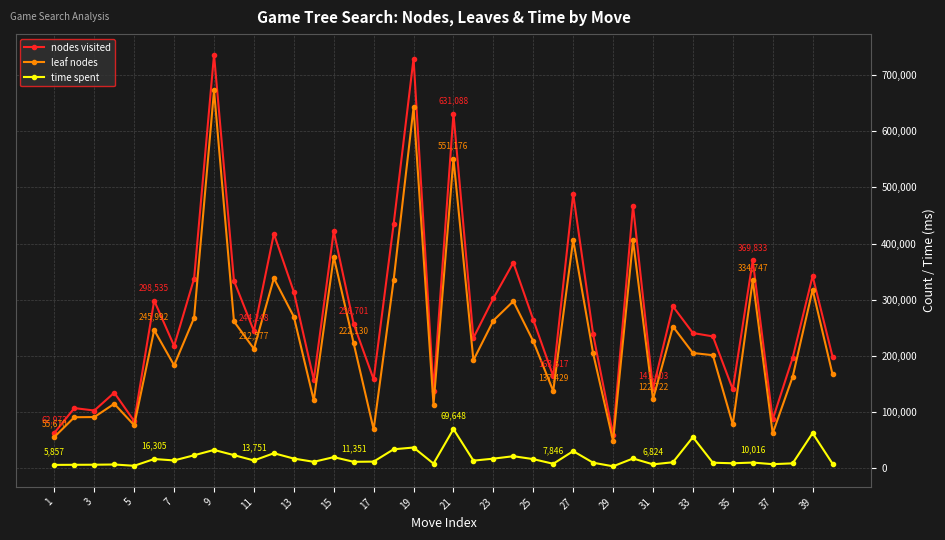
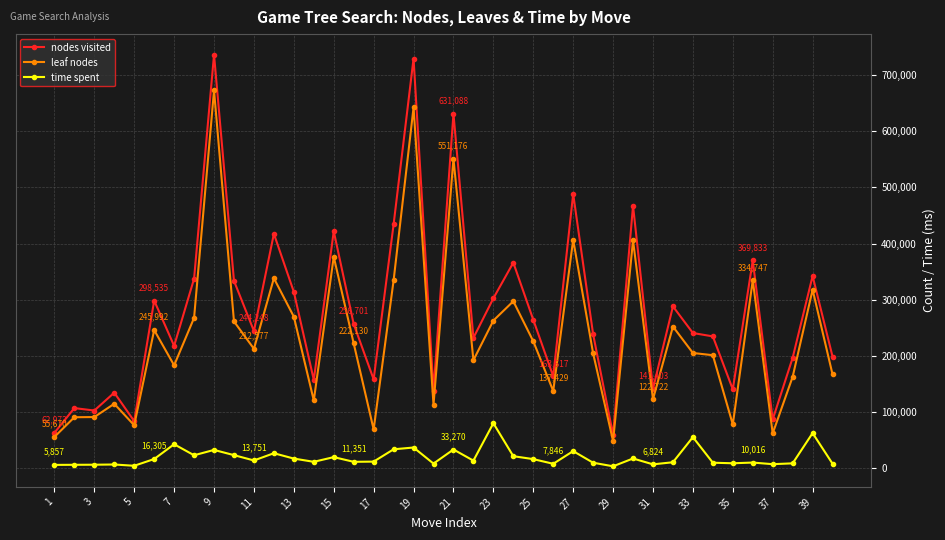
time spent, 7: 10,000 -> 40,000
time spent, 21: 69,648 -> 33,270
time spent, 23: 20,000 -> 80,000
